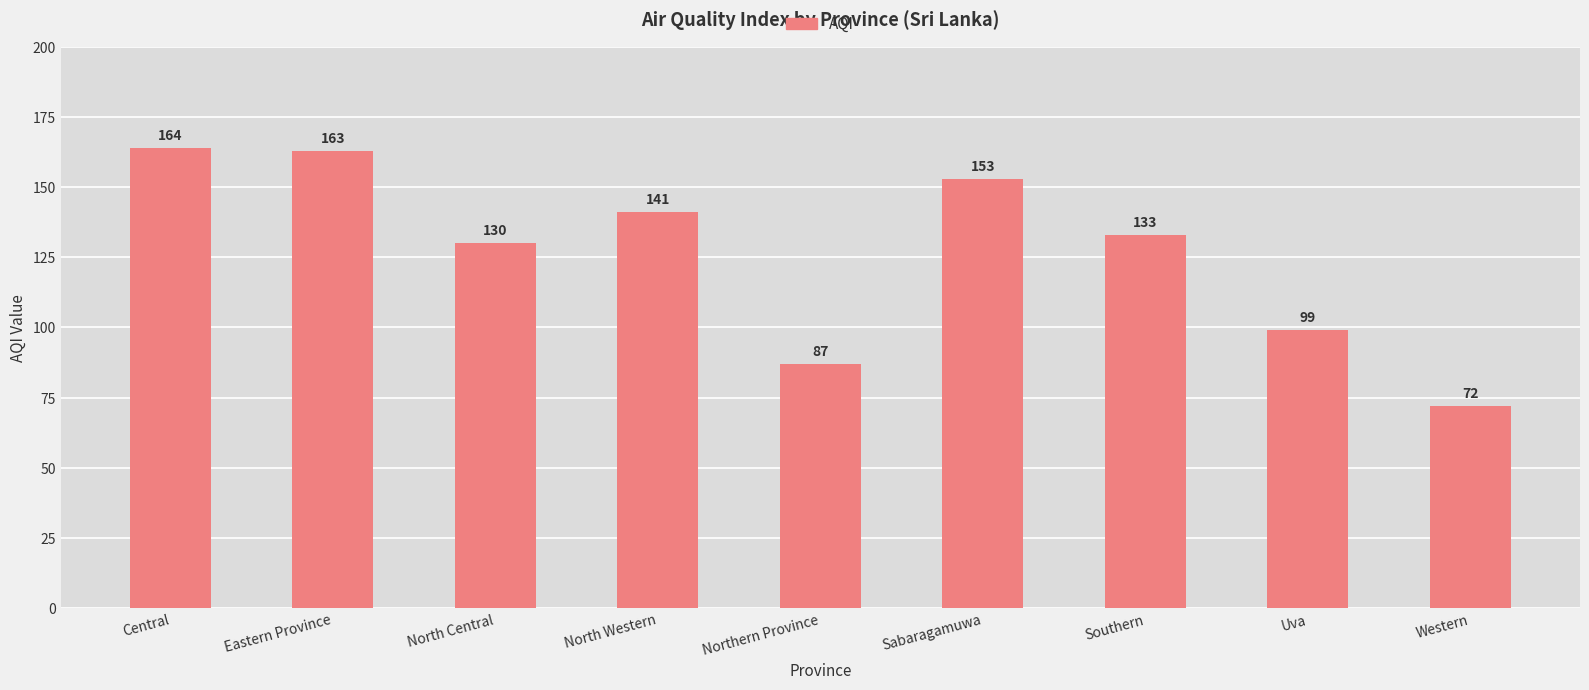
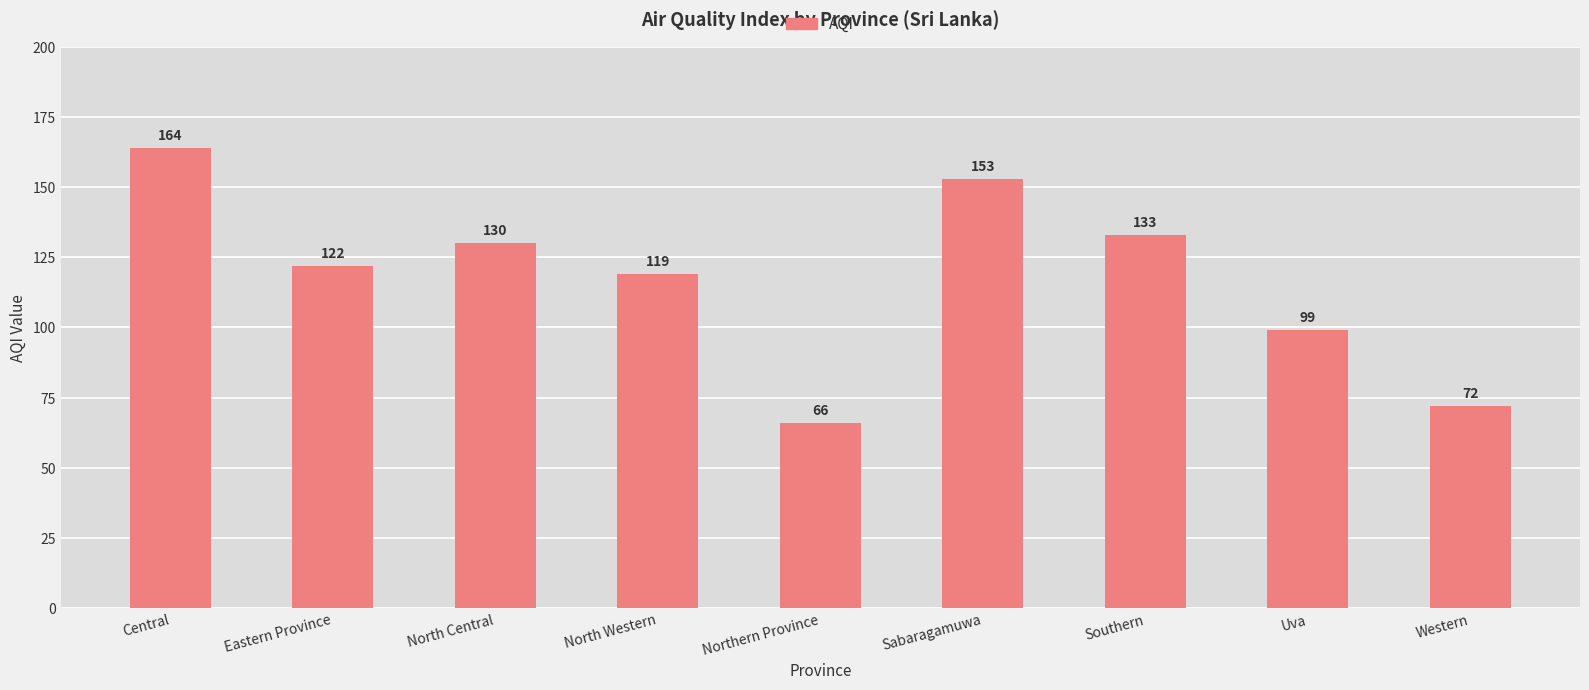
Eastern Province: 163 -> 122
North Western: 141 -> 119
Northern Province: 87 -> 66
